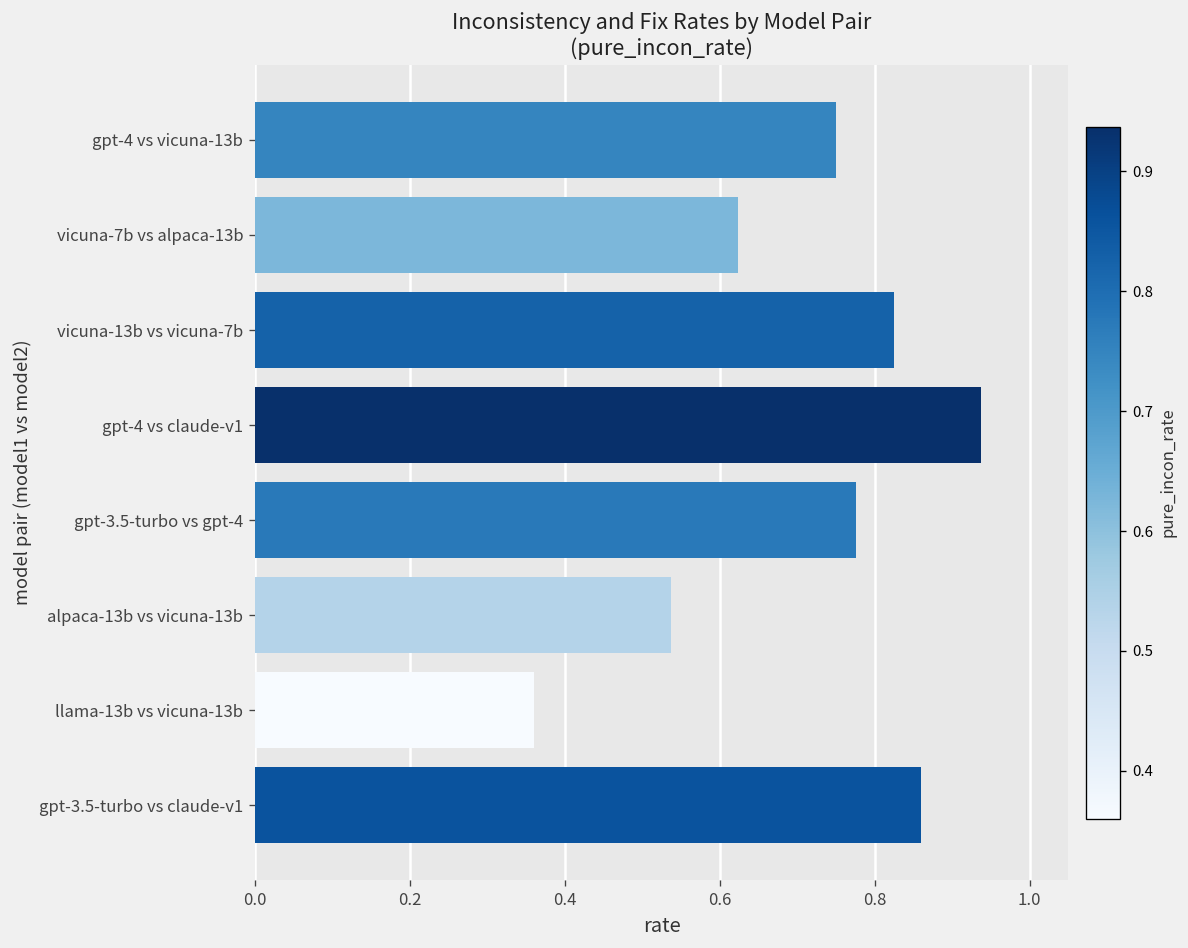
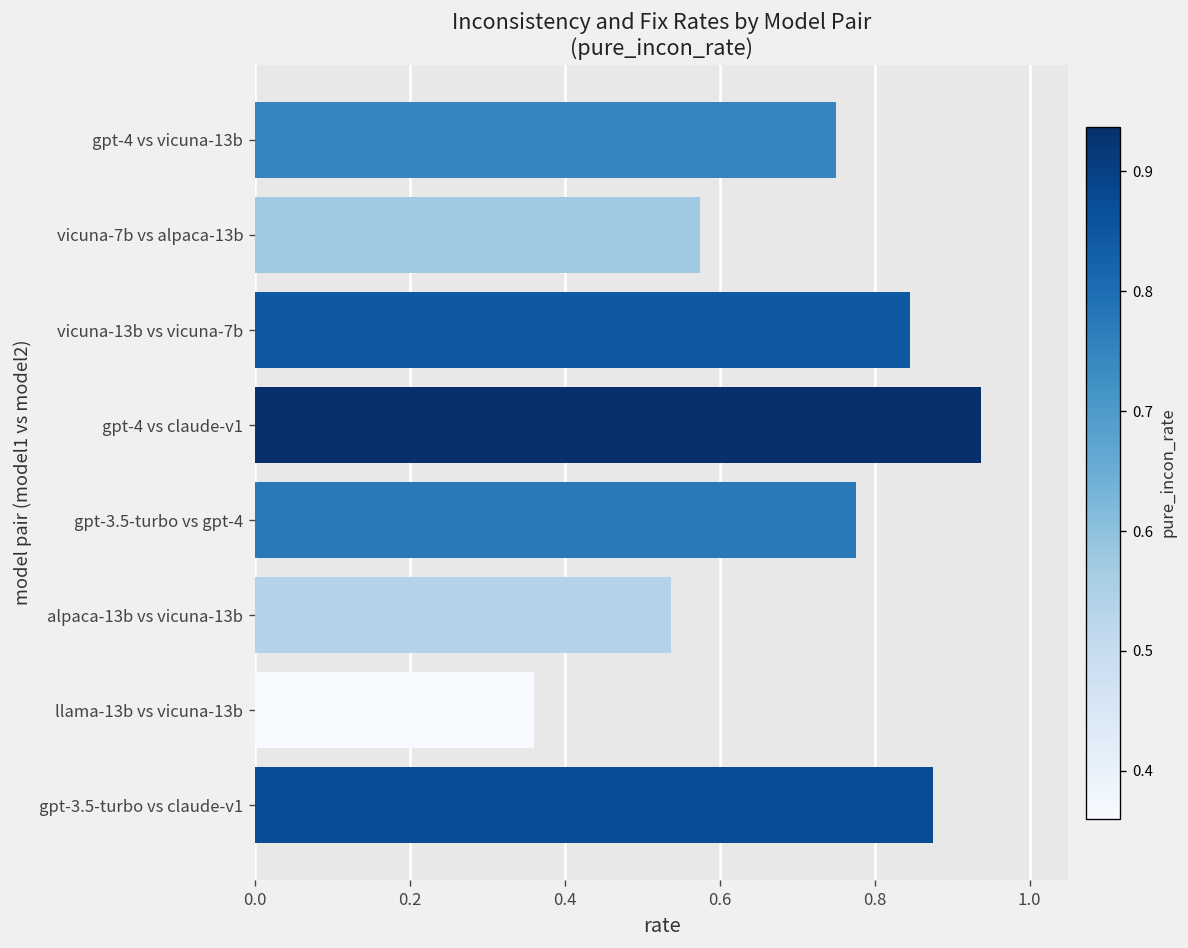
vicuna-7b vs alpaca-13b: 0.62 -> 0.58
vicuna-13b vs vicuna-7b: 0.83 -> 0.85
gpt-3.5-turbo vs claude-v1: 0.86 -> 0.88
